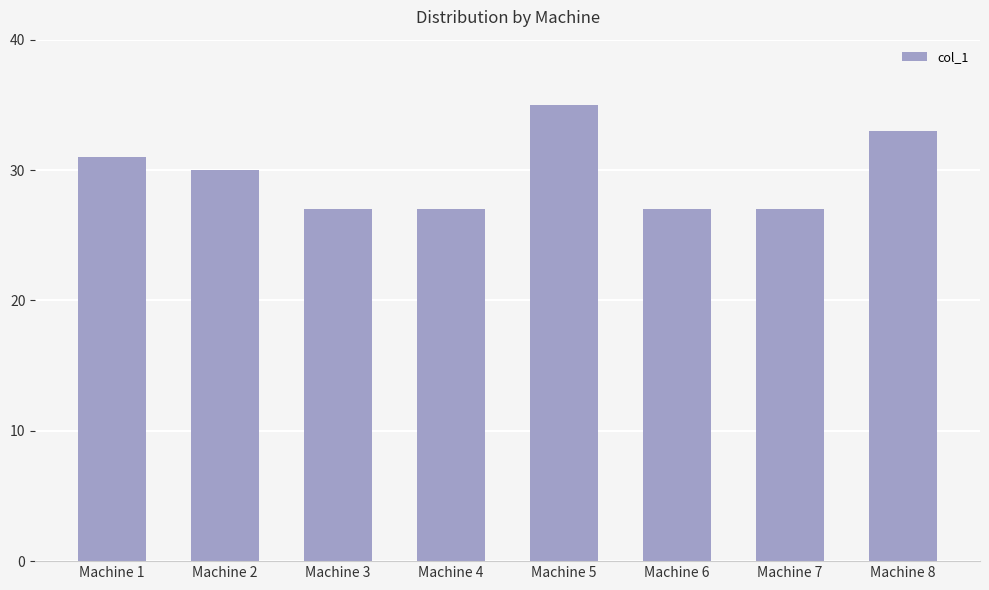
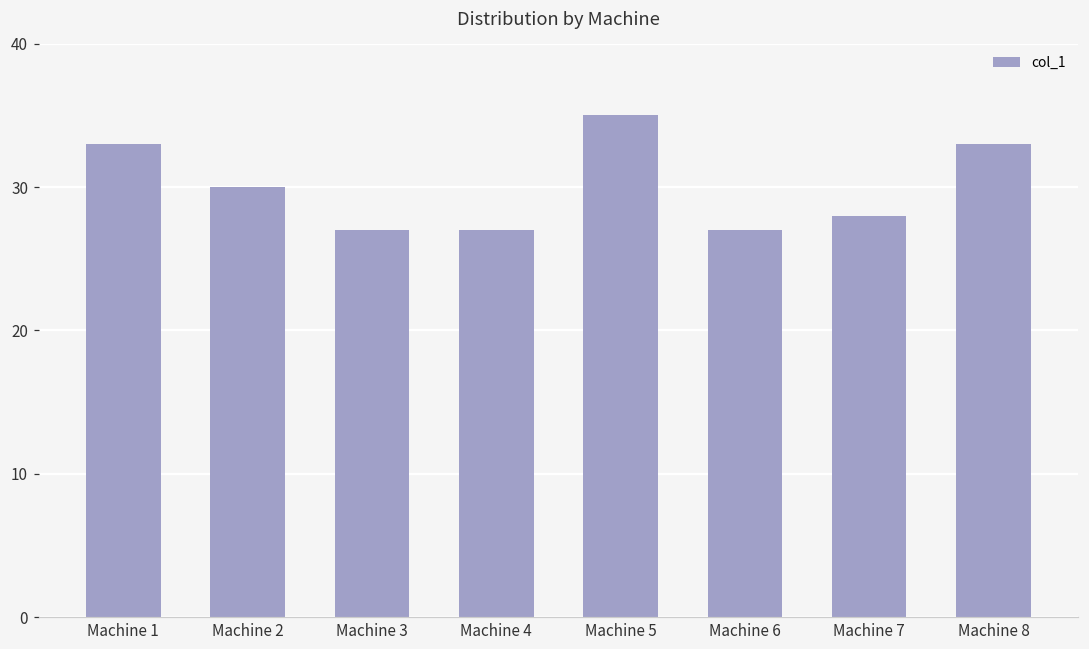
Machine 1: 31 -> 33
Machine 7: 27 -> 28
